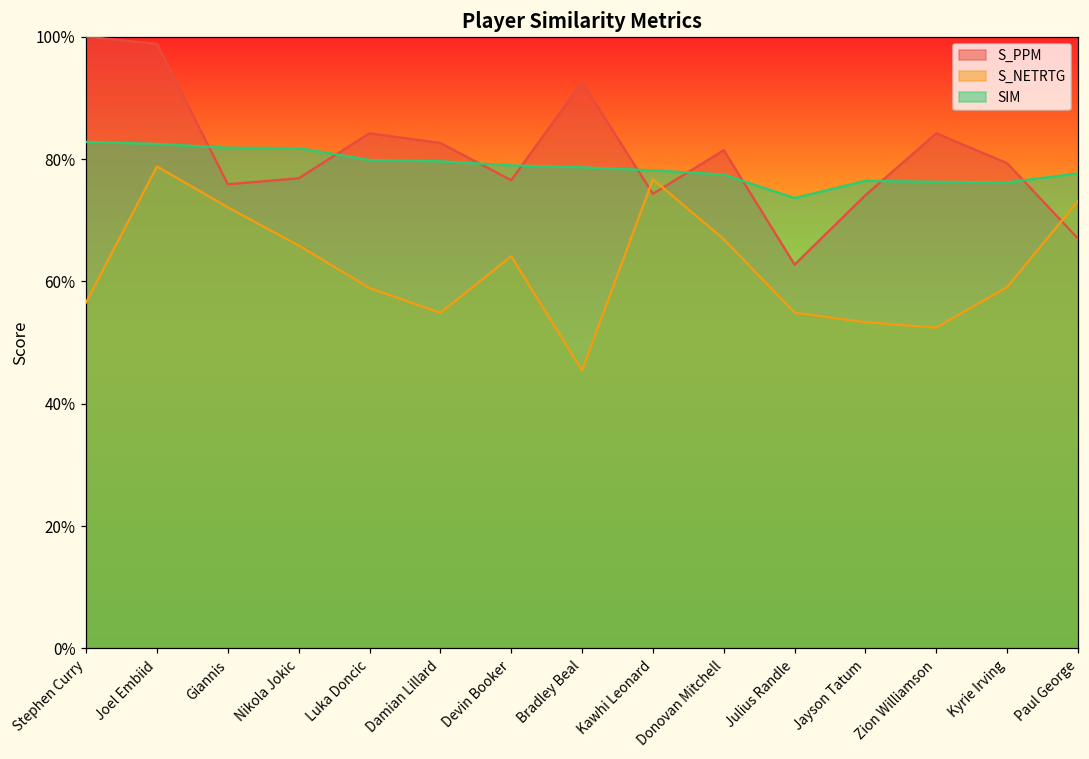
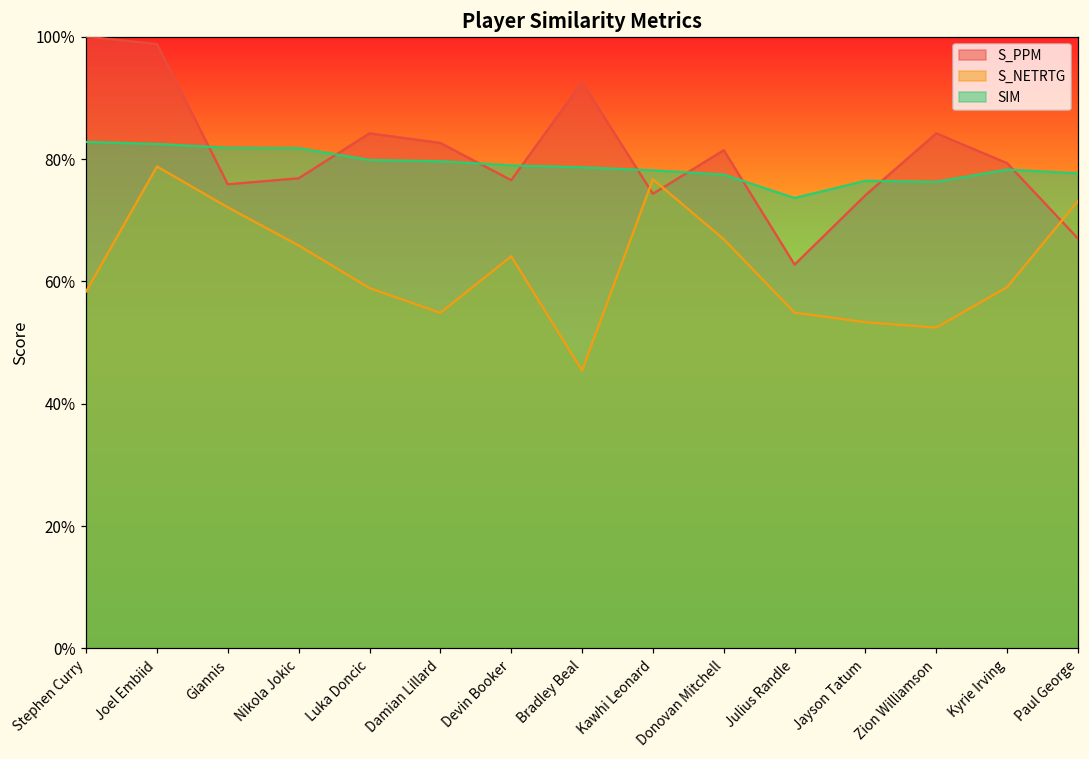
S_NETRTG, Stephen Curry: 57% -> 58%
SIM, Kyrie Irving: 76% -> 78%
